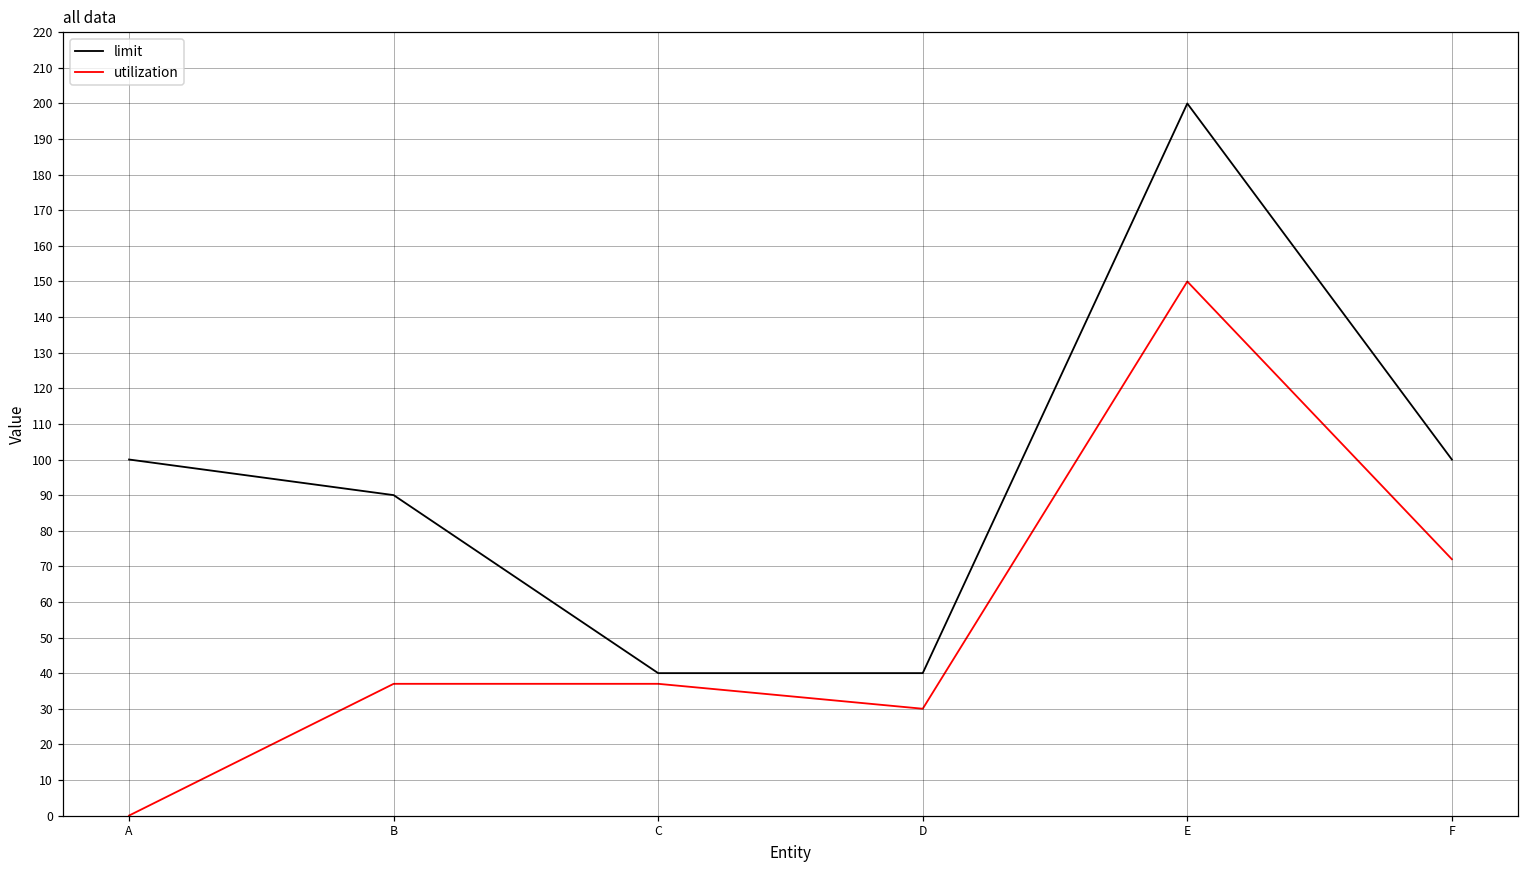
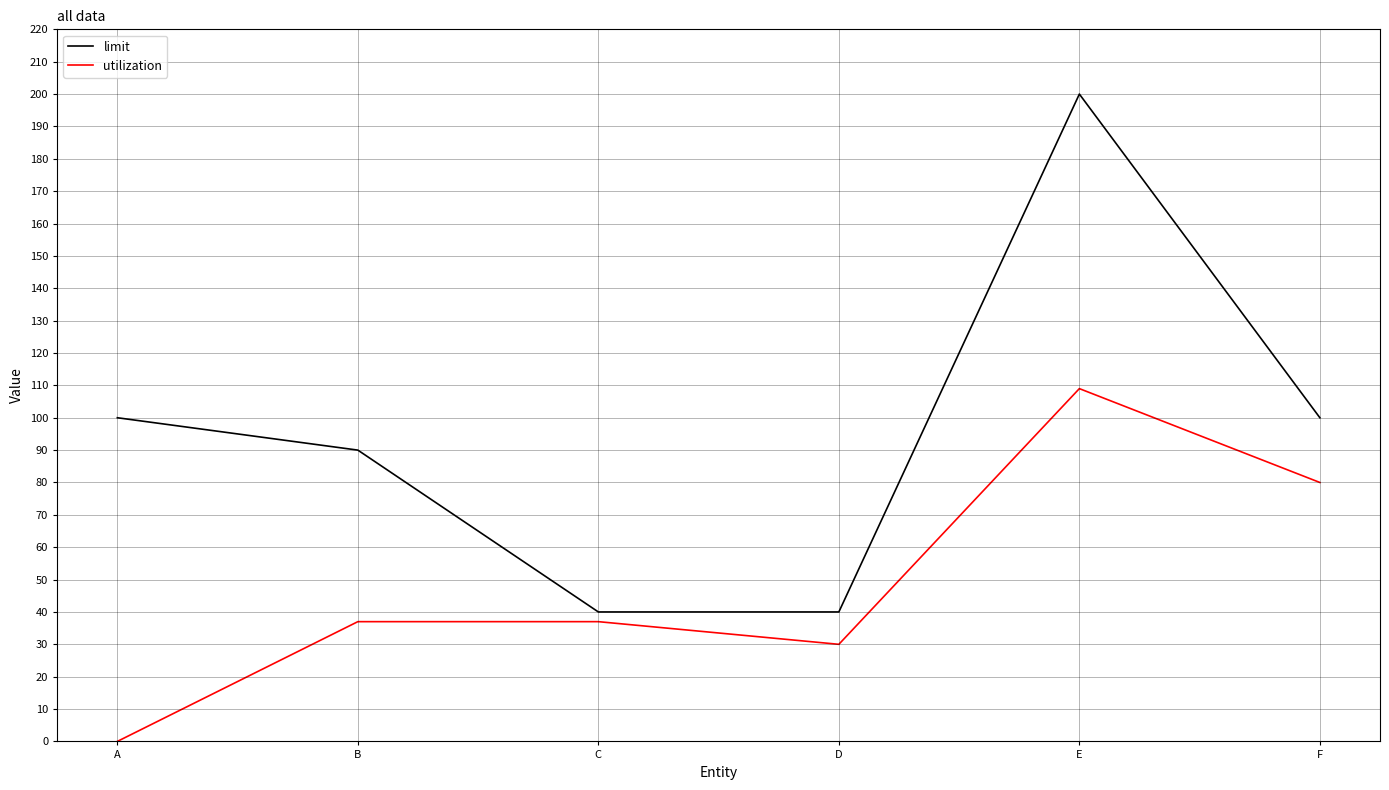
utilization, E: 150 -> 109
utilization, F: 72 -> 80
